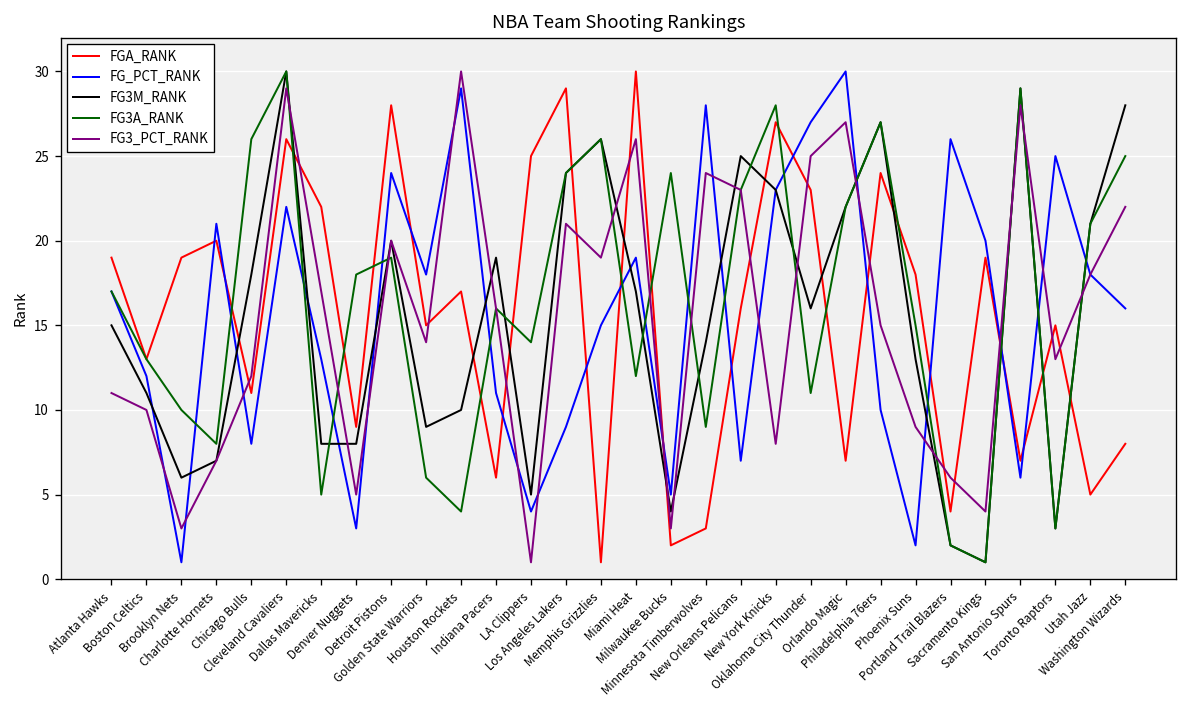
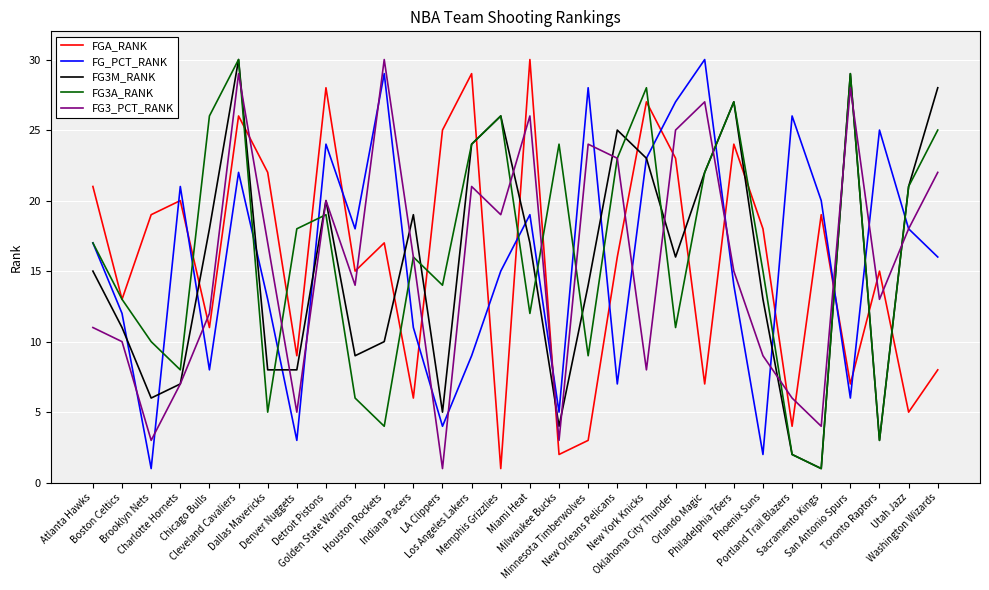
FGA_RANK, Atlanta Hawks: 19 -> 21
FG_PCT_RANK, Philadelphia 76ers: 10 -> 14
